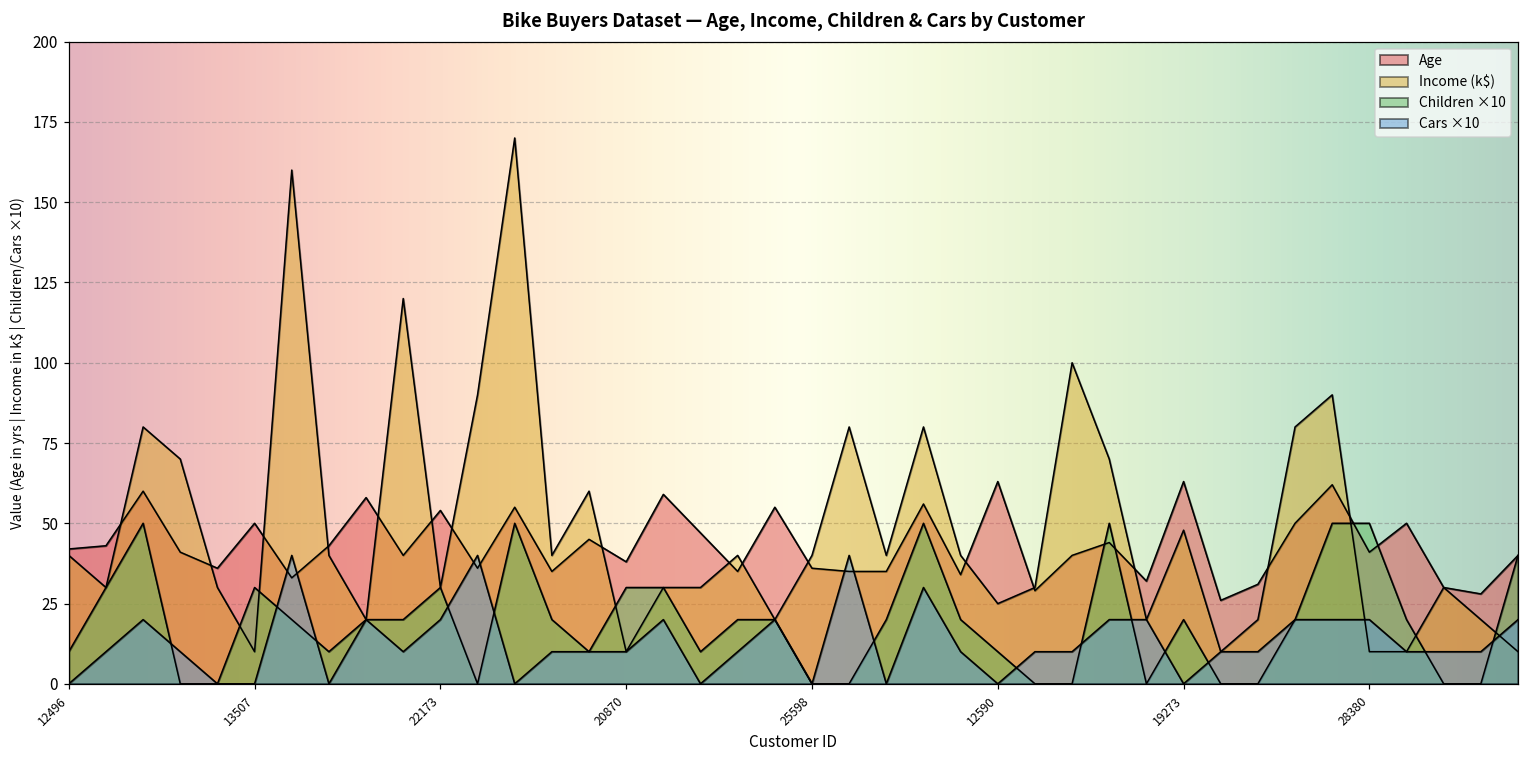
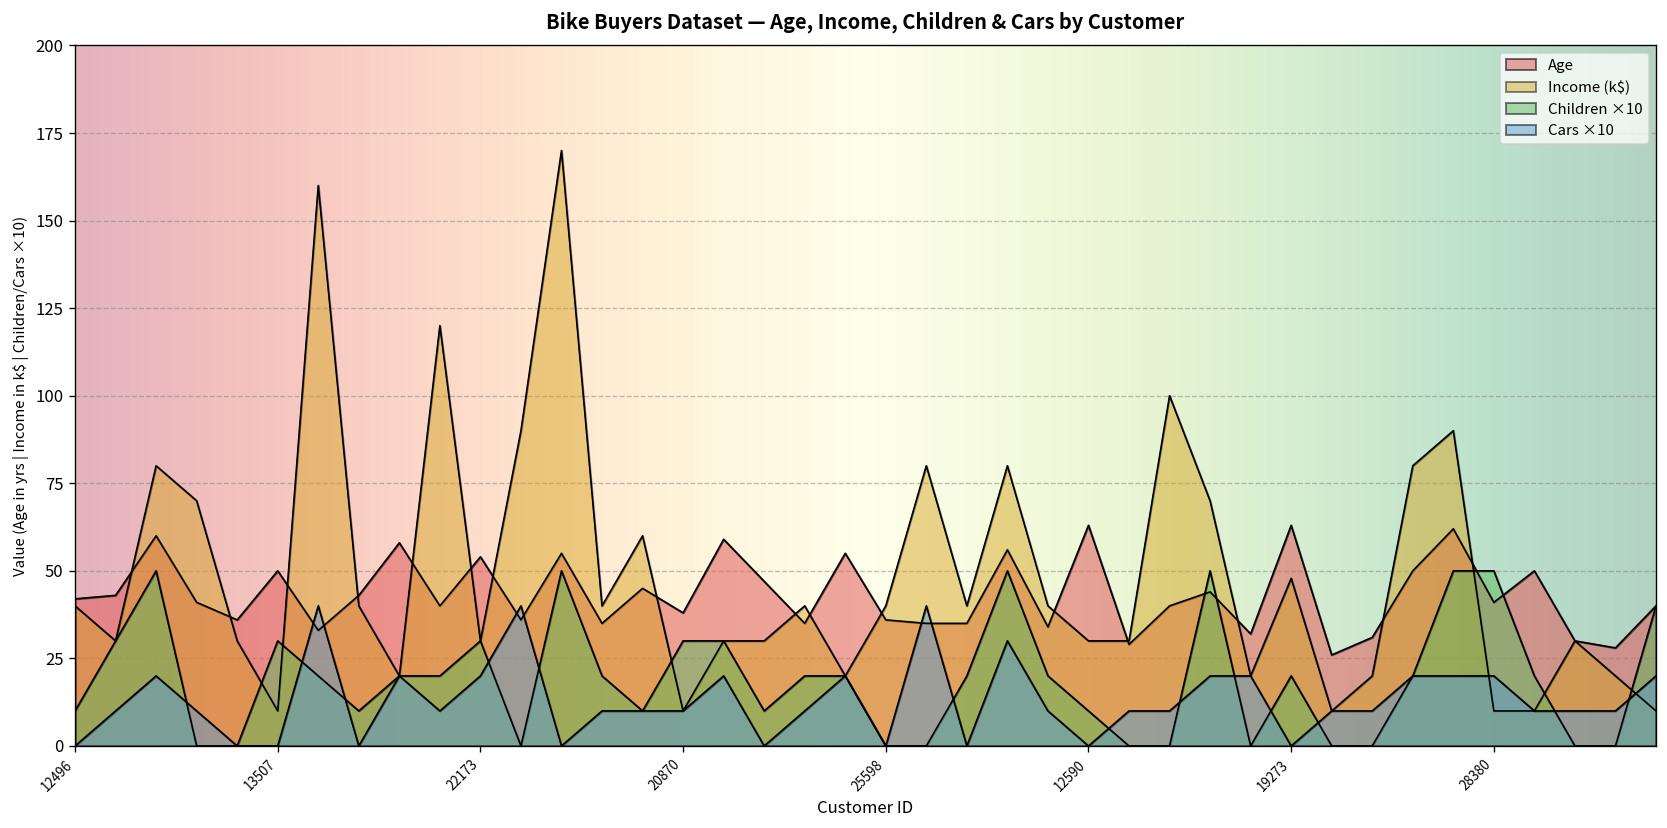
Income (k$), 12590: 25 -> 30
